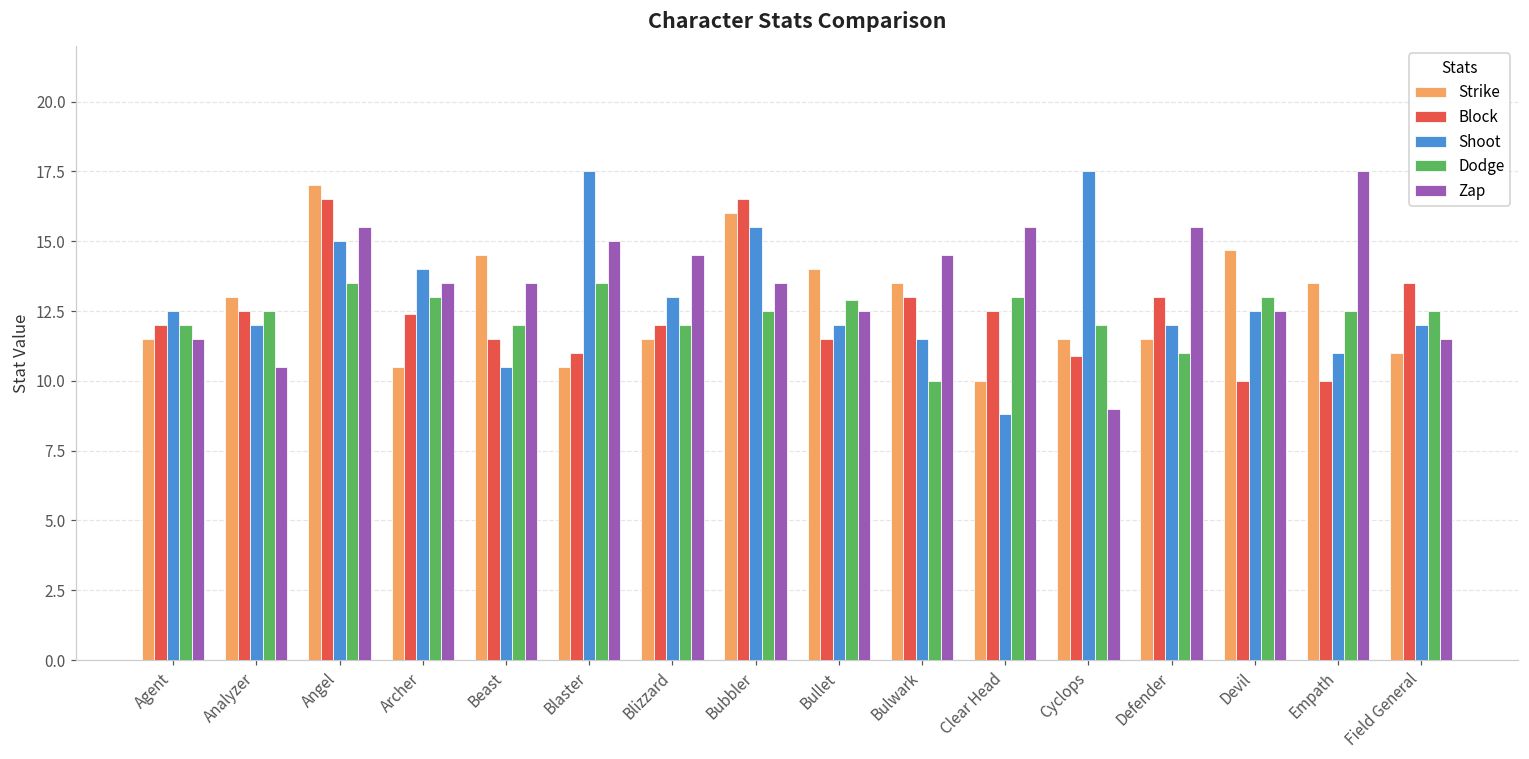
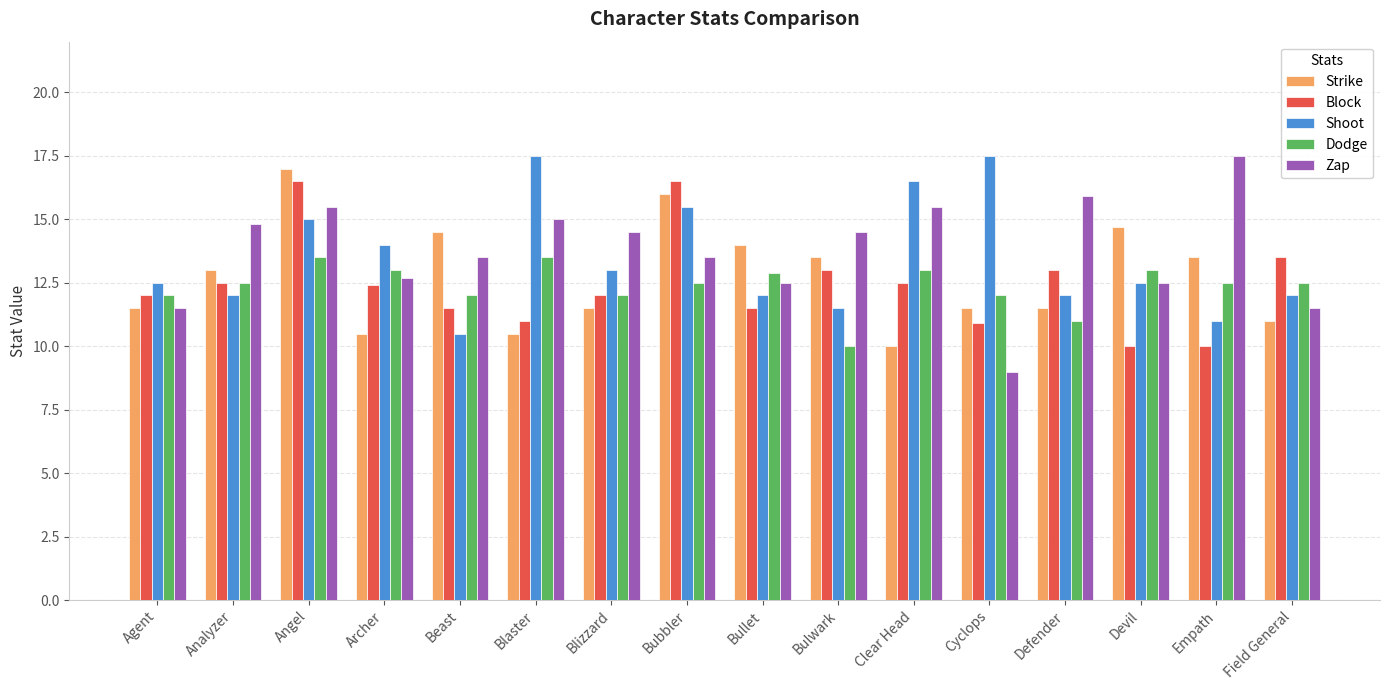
Zap, Analyzer: 10.5 -> 14.8
Zap, Archer: 13.5 -> 12.7
Shoot, Clear Head: 8.8 -> 16.5
Zap, Defender: 15.5 -> 15.9
